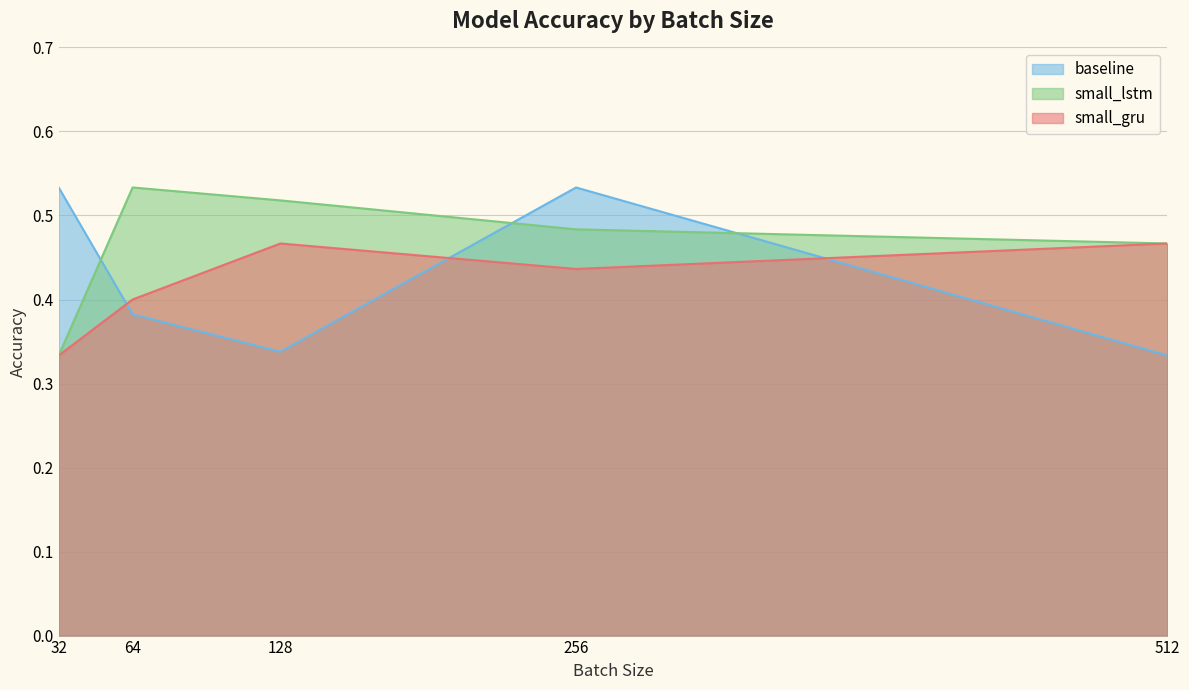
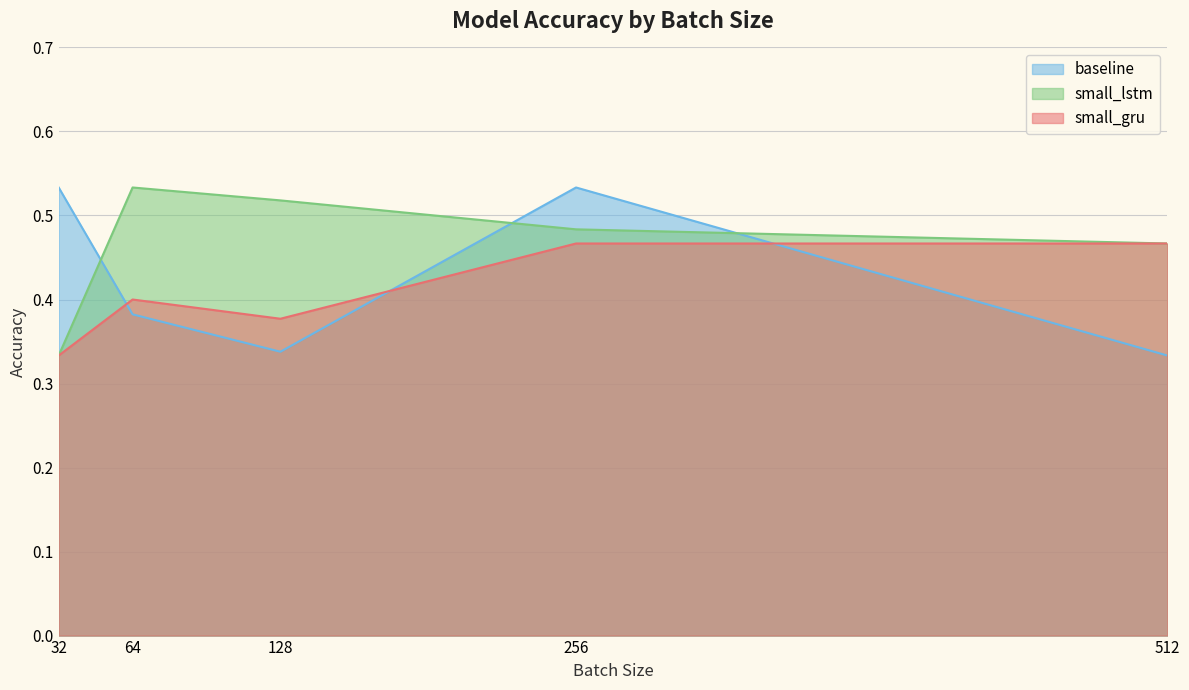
small_gru, 128: 0.47 -> 0.38
small_gru, 256: 0.44 -> 0.47
